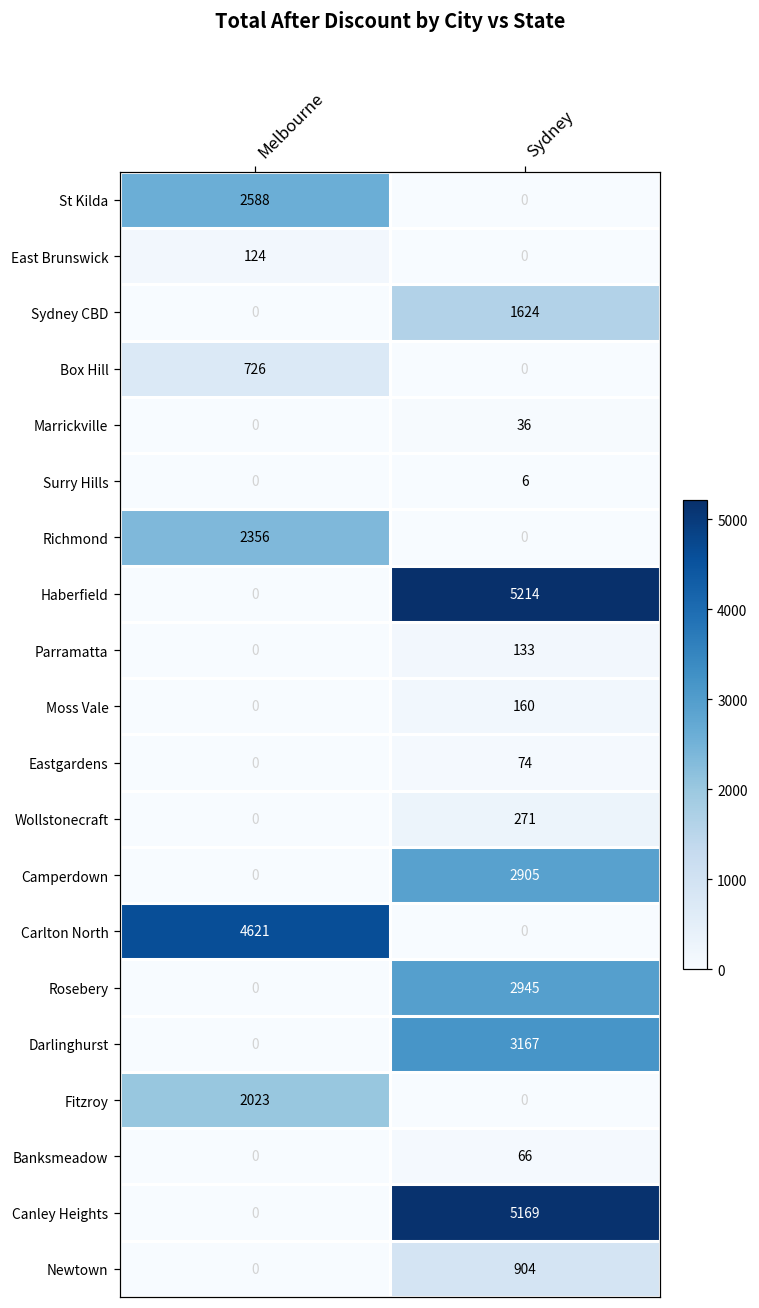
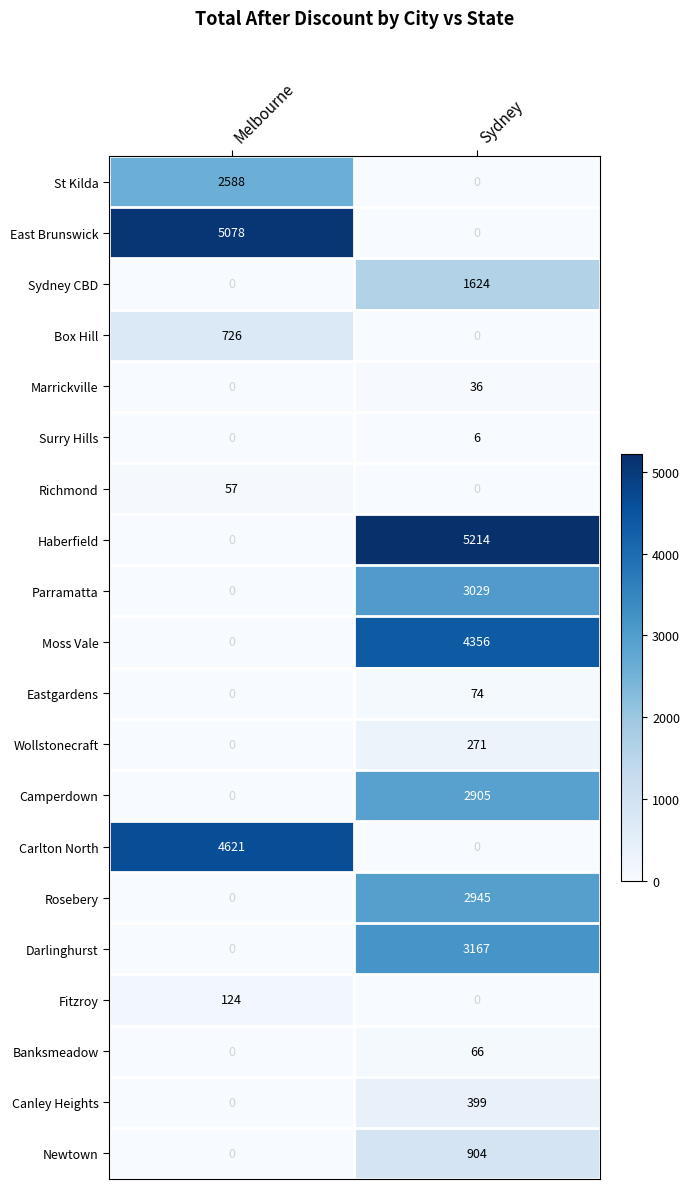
East Brunswick, Melbourne: 124 -> 5078
Richmond, Melbourne: 2356 -> 57
Parramatta, Sydney: 133 -> 3029
Moss Vale, Sydney: 160 -> 4356
Fitzroy, Melbourne: 2023 -> 124
Canley Heights, Sydney: 5169 -> 399
